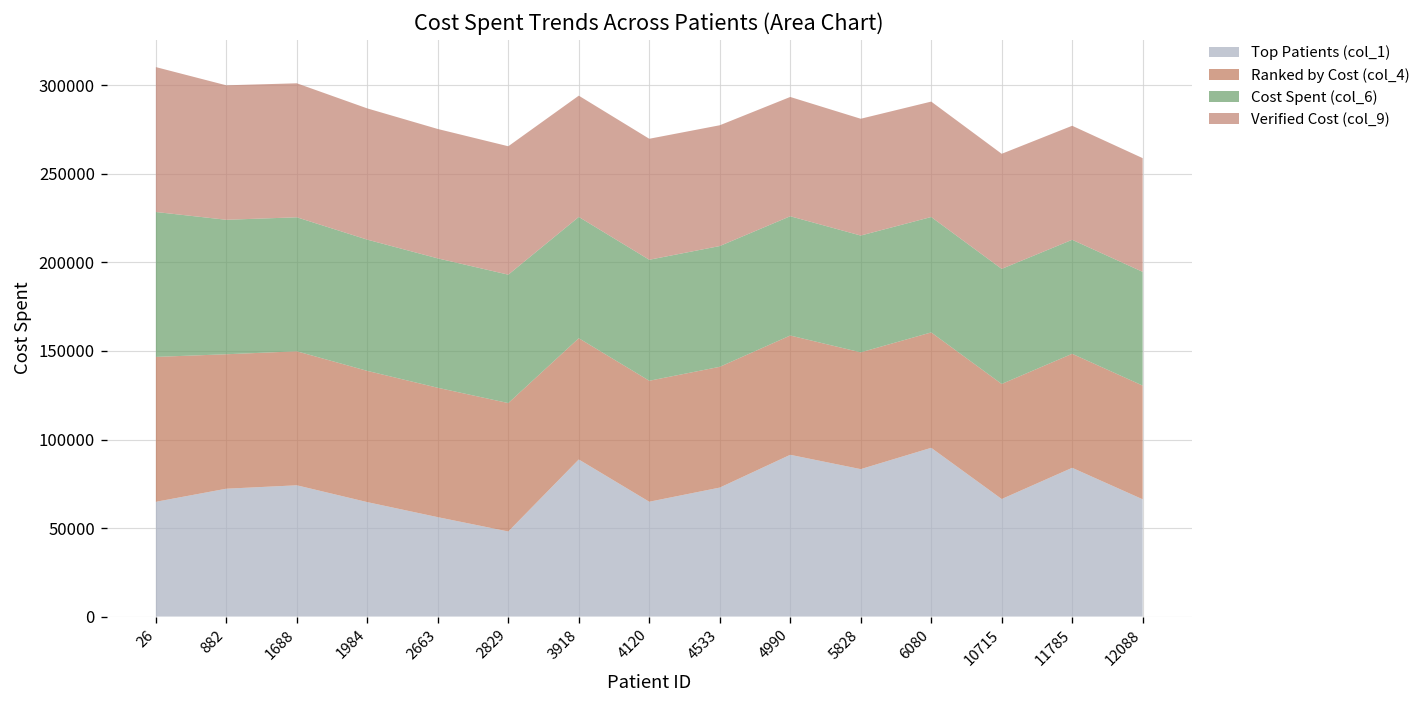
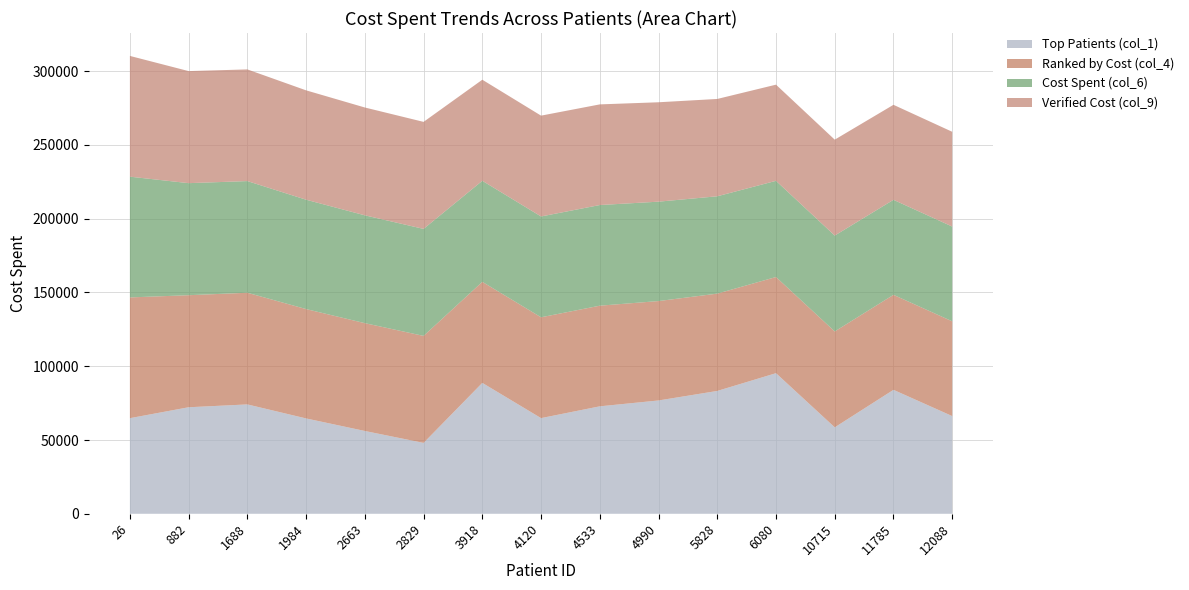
Top Patients (col_1), 4990: 91000 -> 77000
Top Patients (col_1), 10715: 66000 -> 59000
